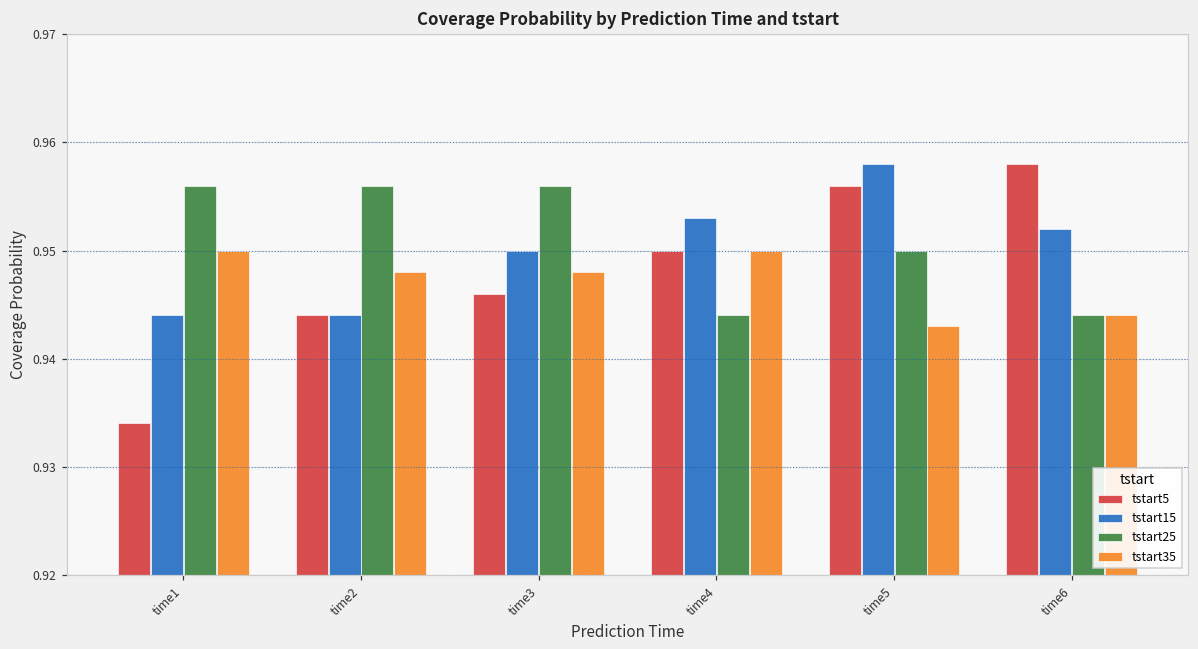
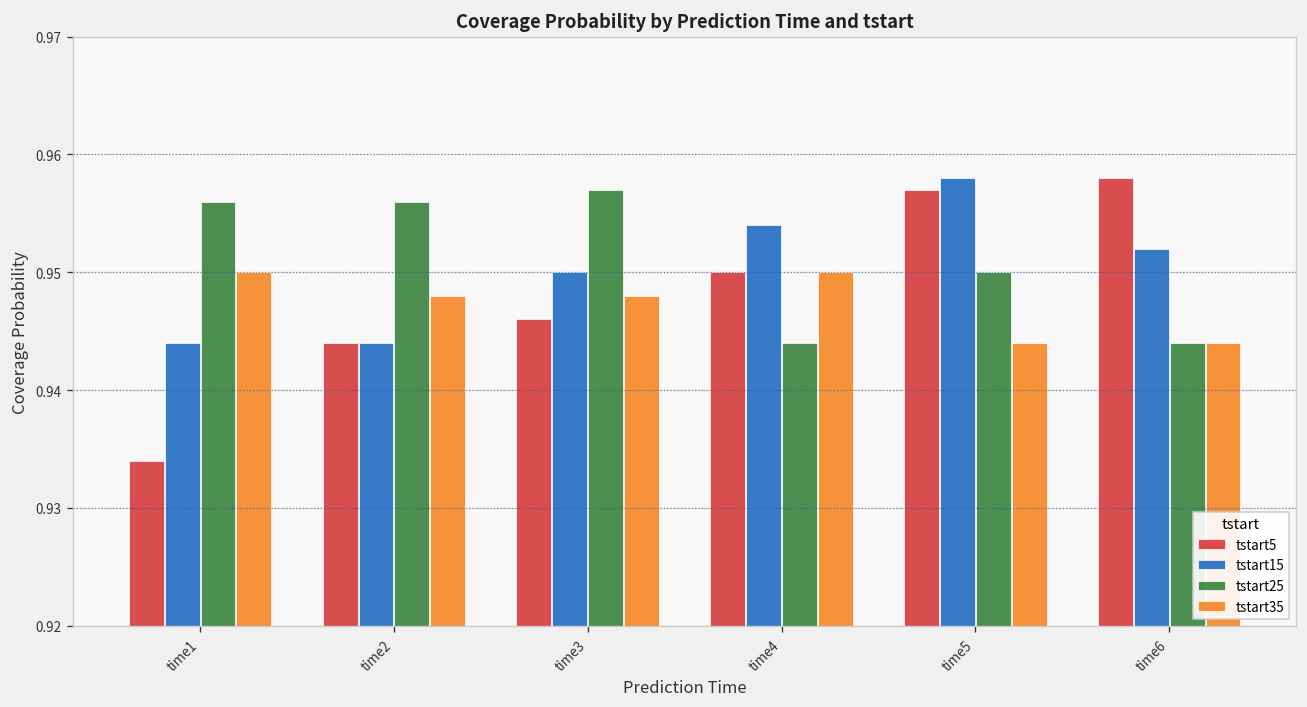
tstart25, time3: 0.956 -> 0.957
tstart15, time4: 0.953 -> 0.954
tstart5, time5: 0.956 -> 0.957
tstart35, time5: 0.943 -> 0.944
